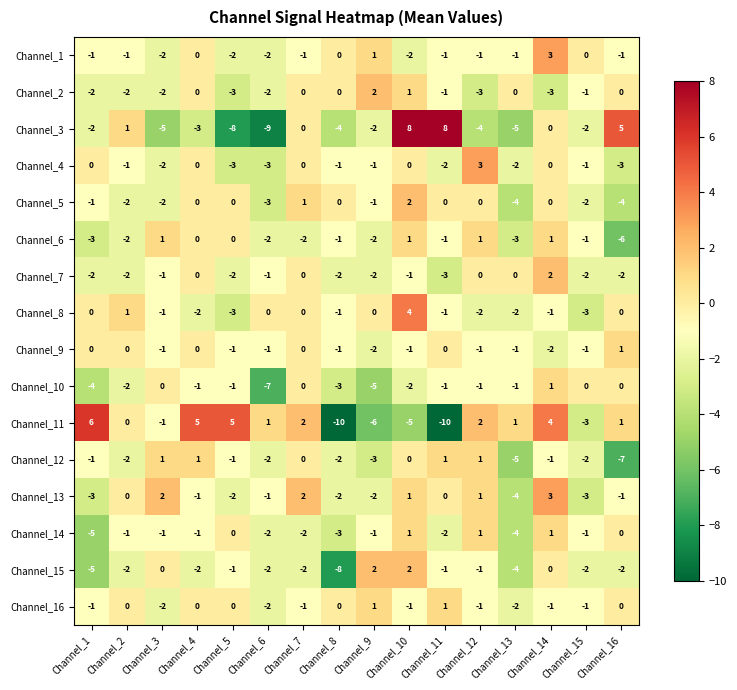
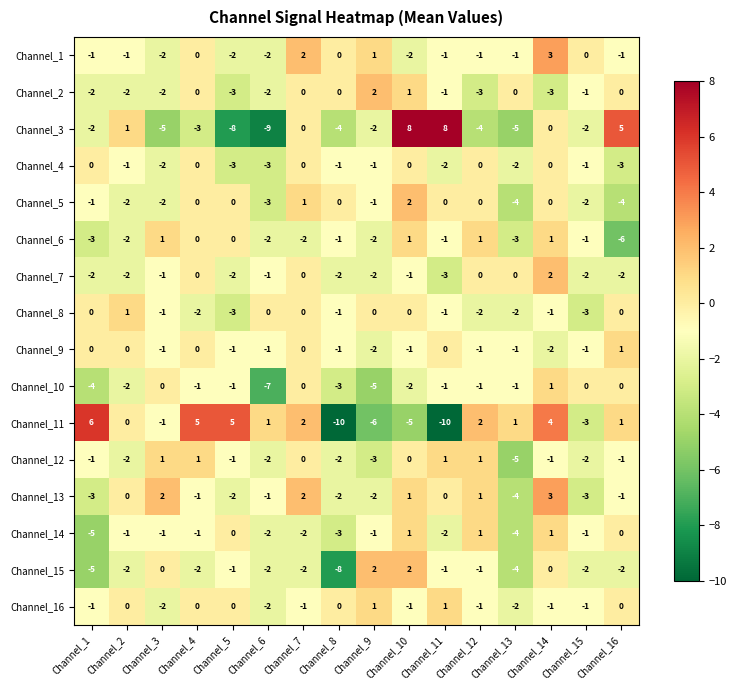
Channel_1, Channel_7: -1 -> 2
Channel_4, Channel_12: 3 -> 0
Channel_8, Channel_10: 4 -> 0
Channel_12, Channel_16: -7 -> -1
